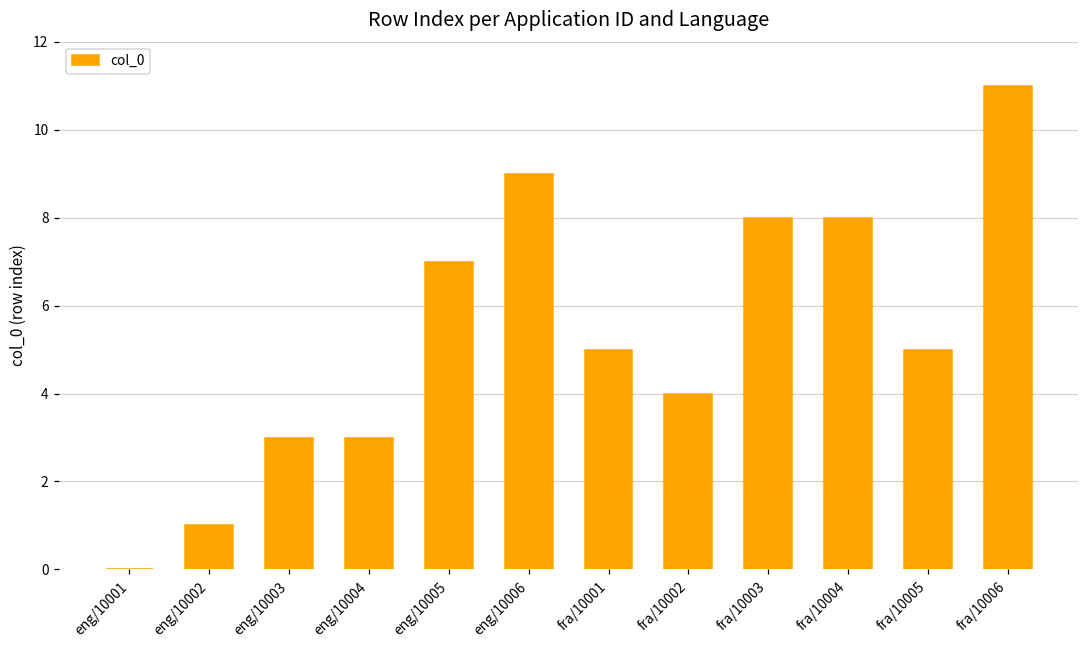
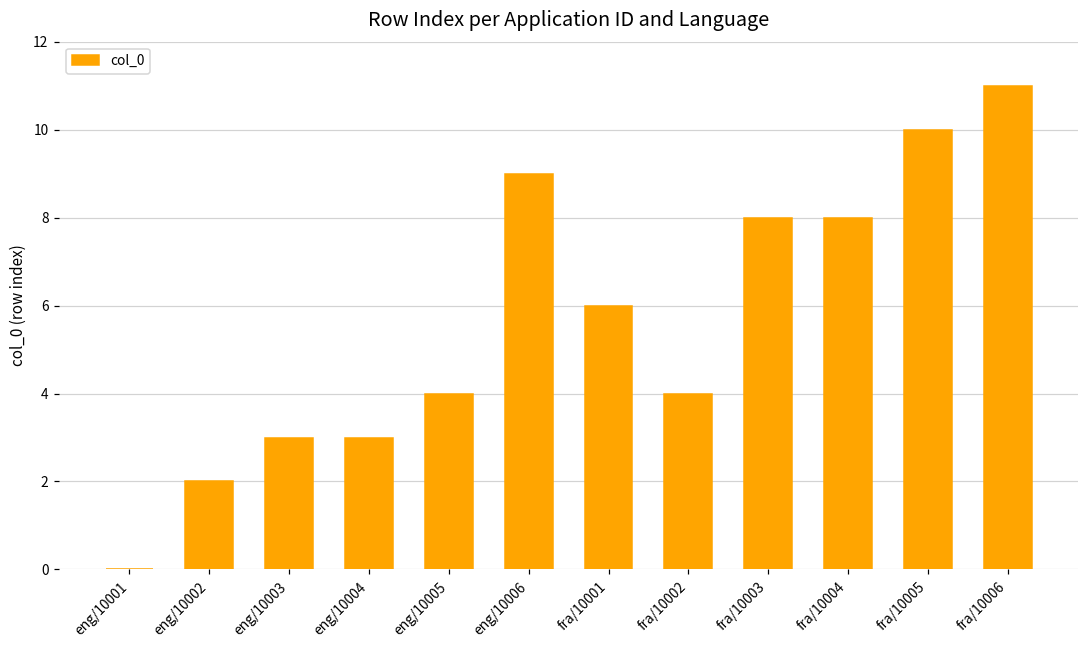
eng/10002: 1 -> 2
eng/10005: 7 -> 4
fra/10001: 5 -> 6
fra/10005: 5 -> 10
